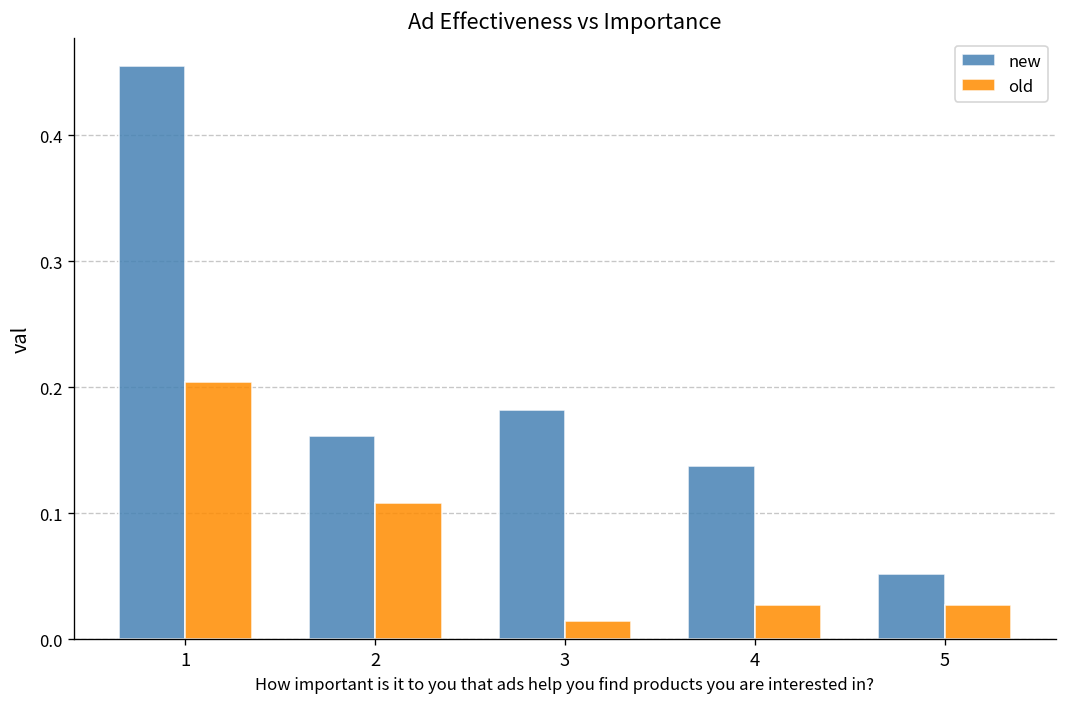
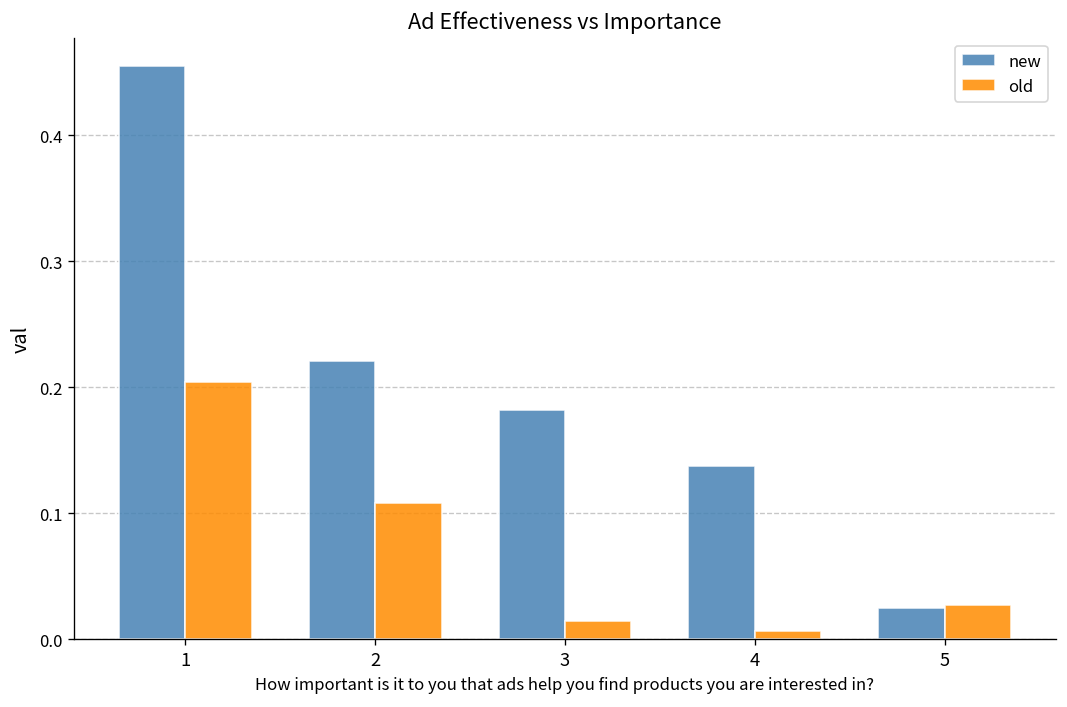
new, 2: 0.161 -> 0.221
old, 4: 0.027 -> 0.006
new, 5: 0.052 -> 0.025
